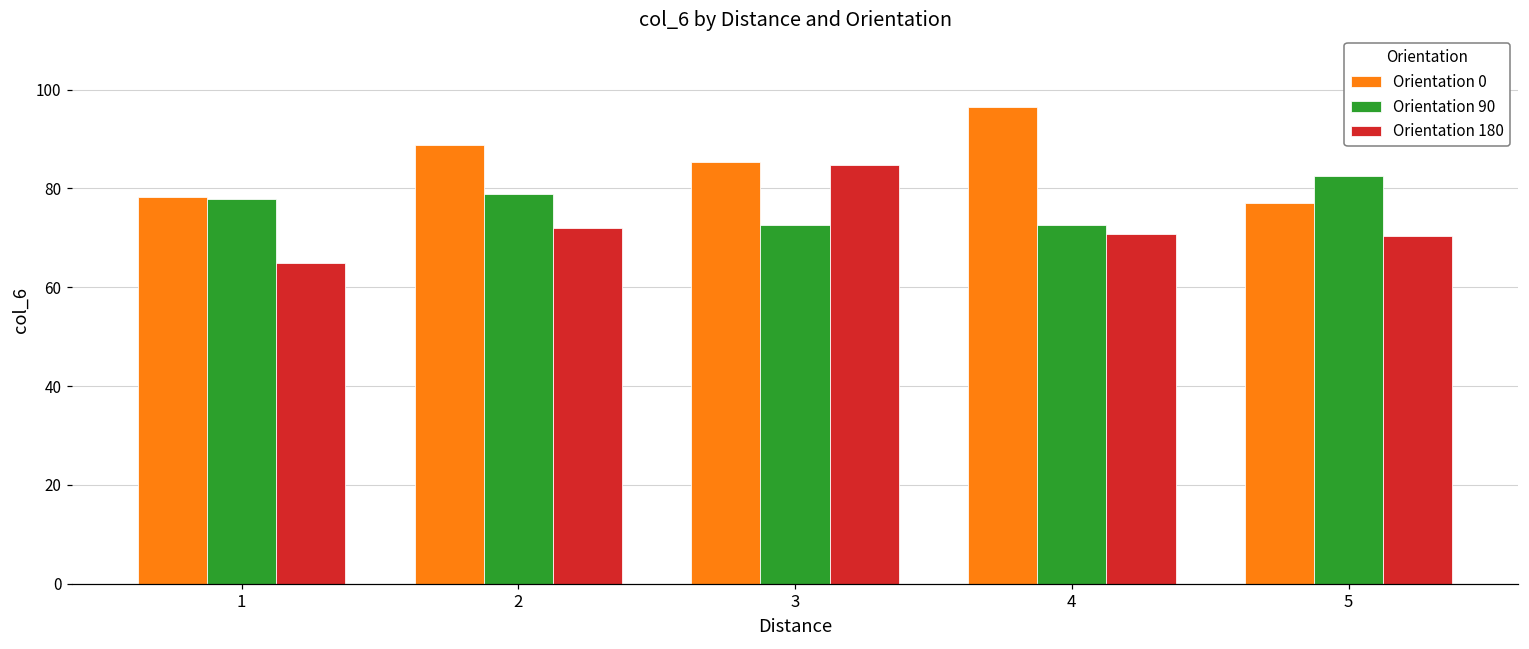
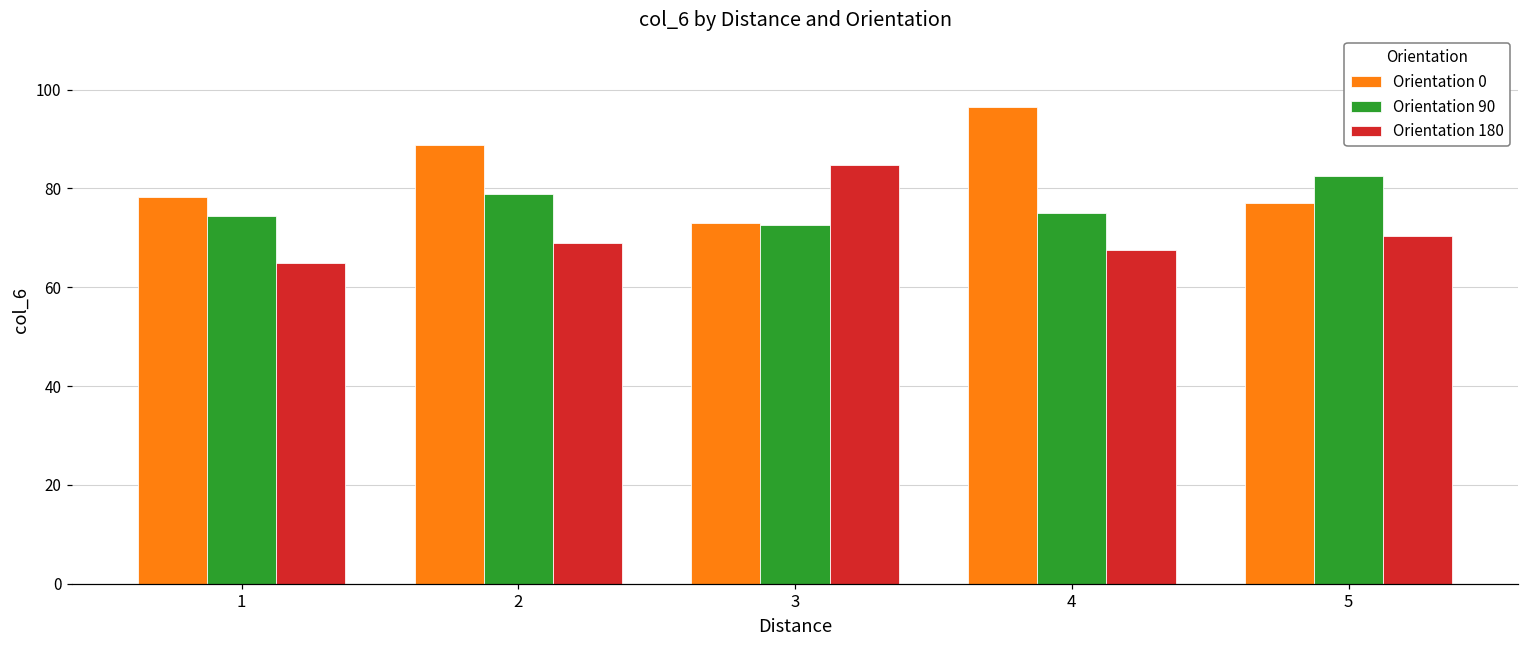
Orientation 90, 1: 78 -> 74
Orientation 180, 2: 72 -> 69
Orientation 0, 3: 85 -> 73
Orientation 90, 4: 73 -> 75
Orientation 180, 4: 71 -> 68
